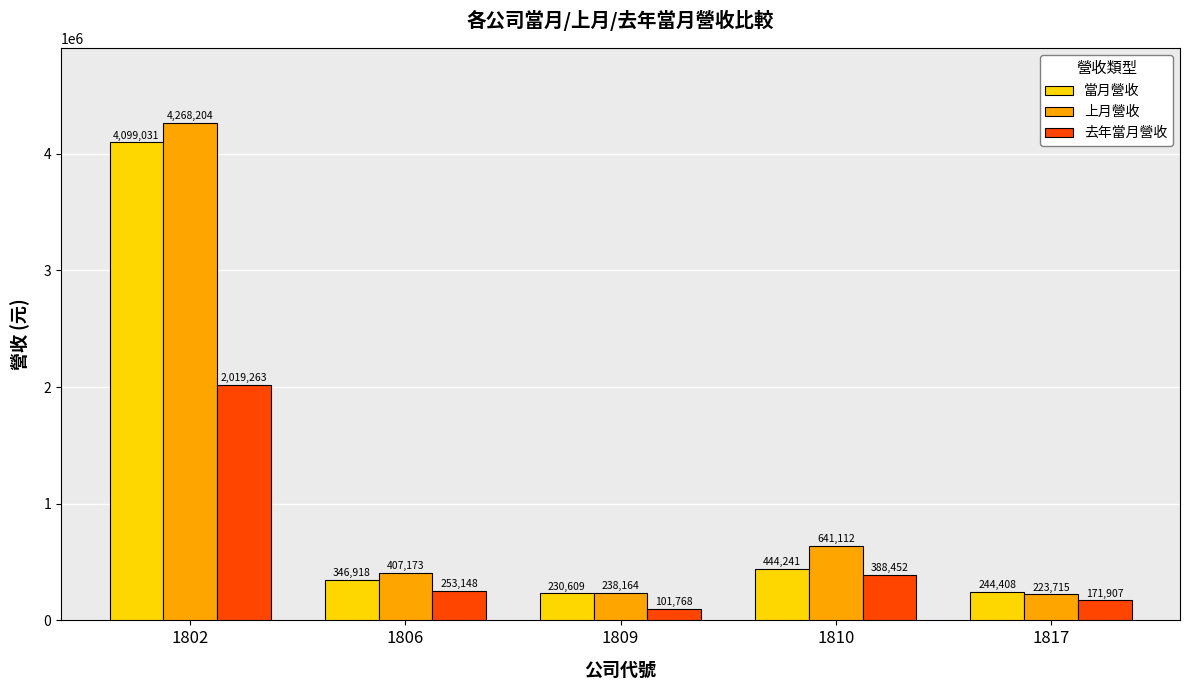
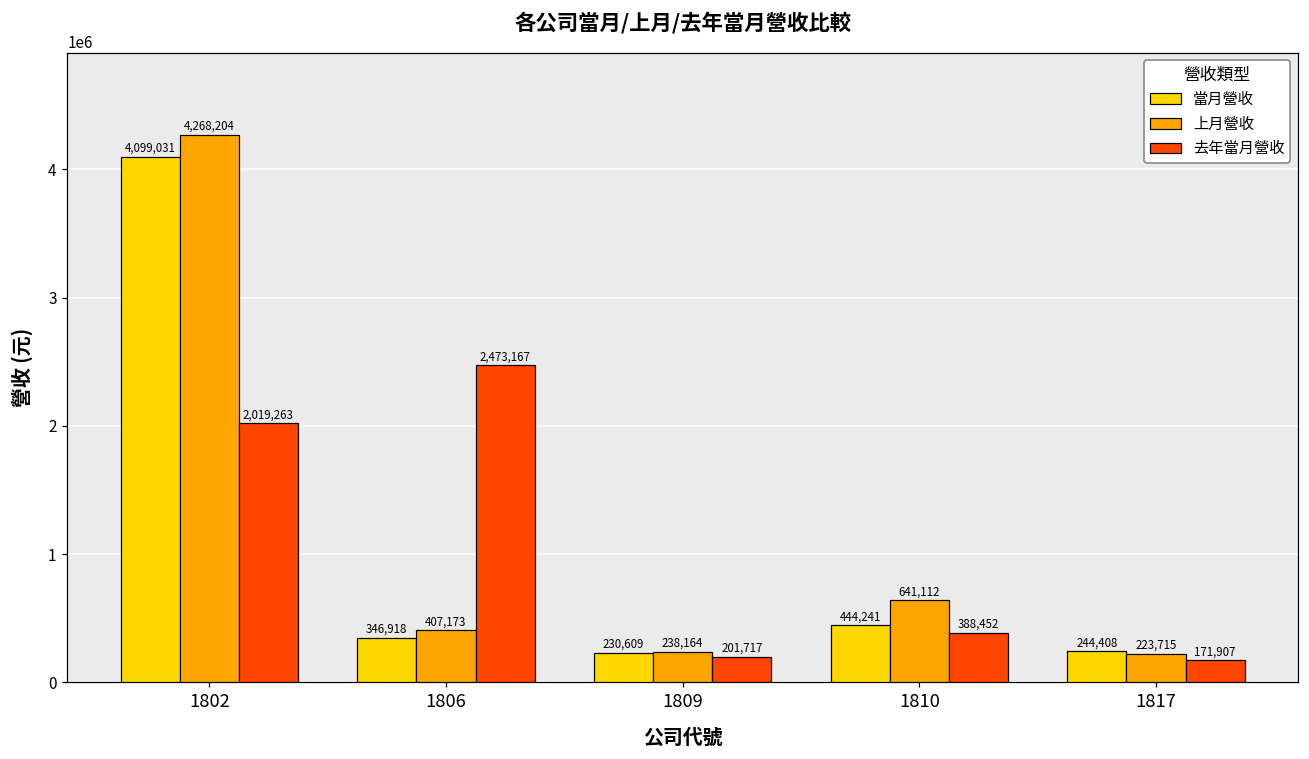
去年當月營收, 1806: 253,148 -> 2,473,167
去年當月營收, 1809: 101,768 -> 201,717
